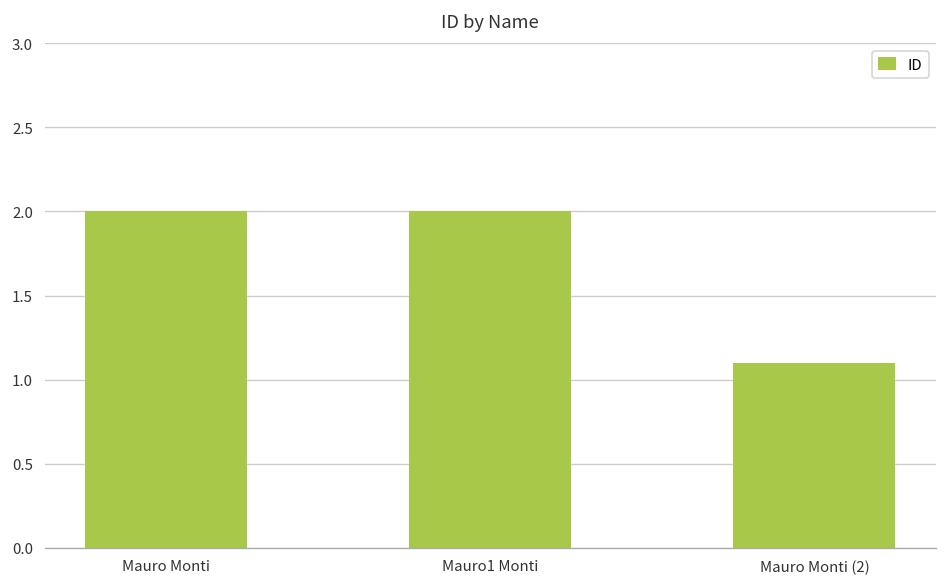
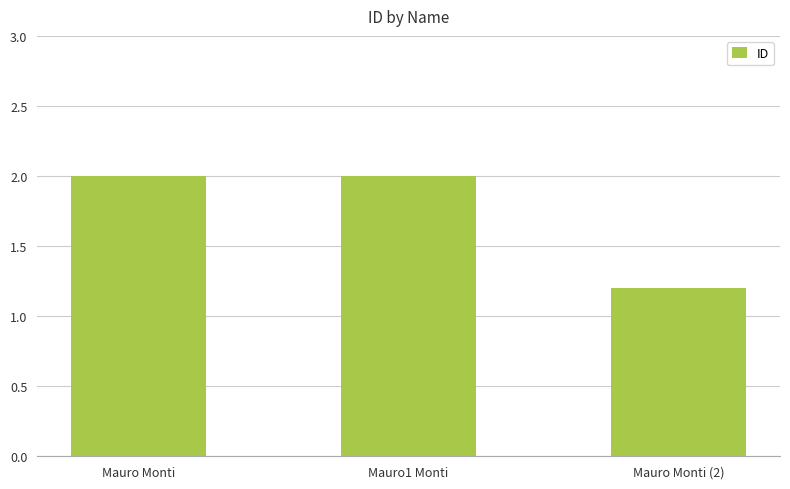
Mauro Monti (2): 1.1 -> 1.2
